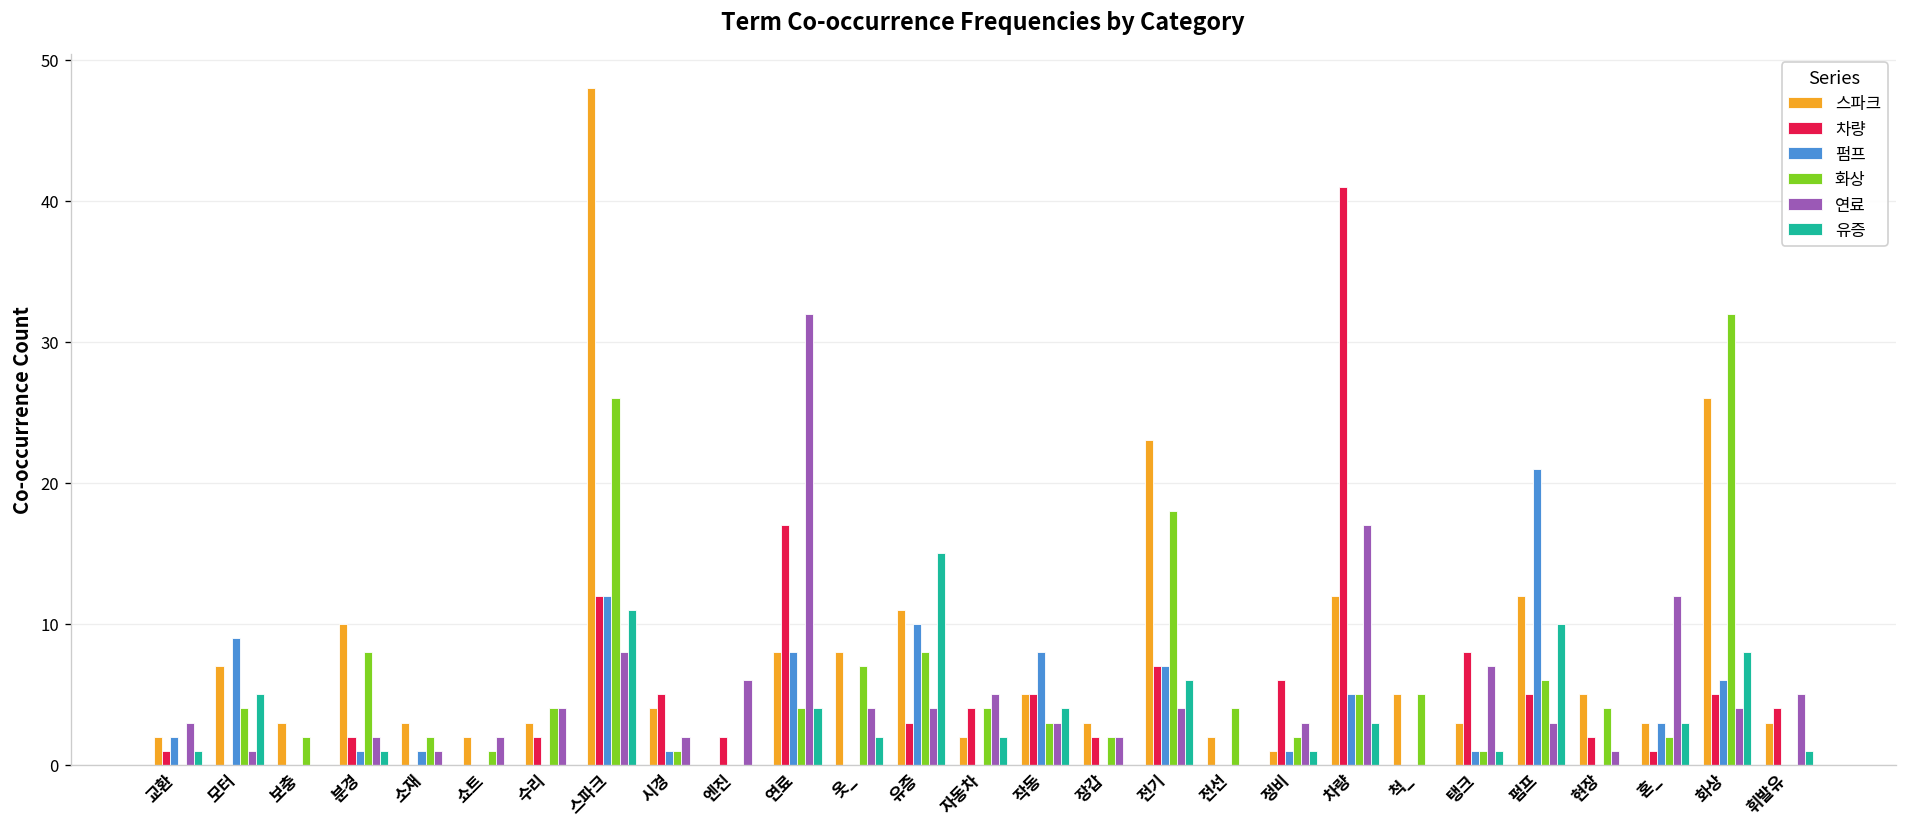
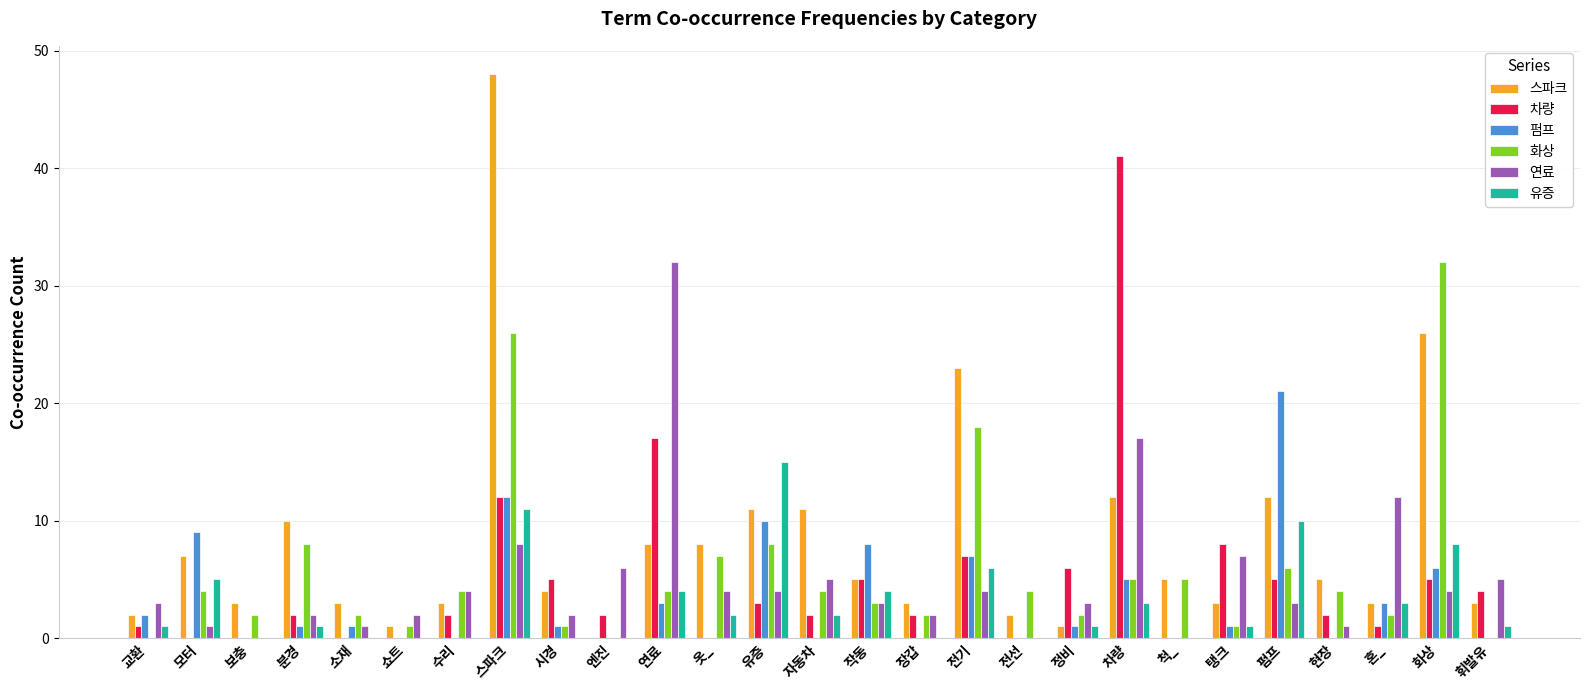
스파크, 쇼트: 2 -> 1
펌프, 연료: 8 -> 3
스파크, 자동차: 2 -> 11
차량, 자동차: 4 -> 2
